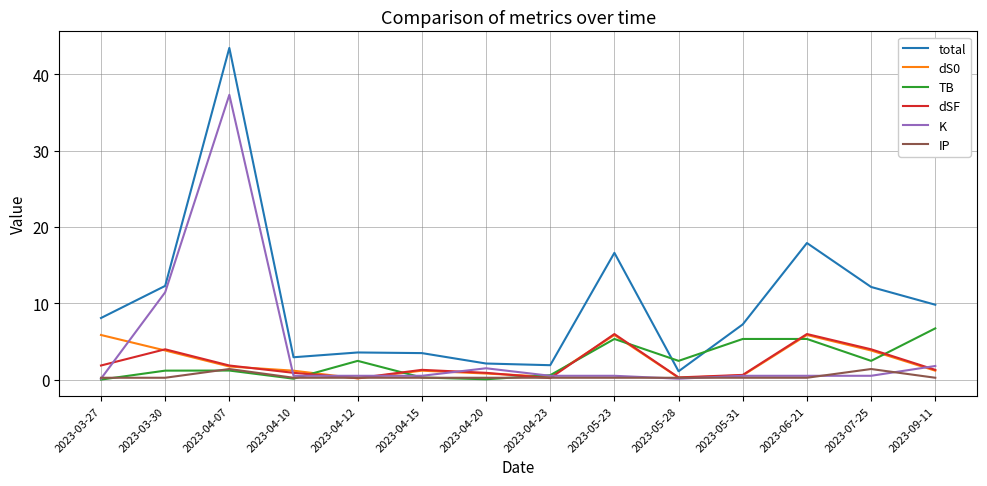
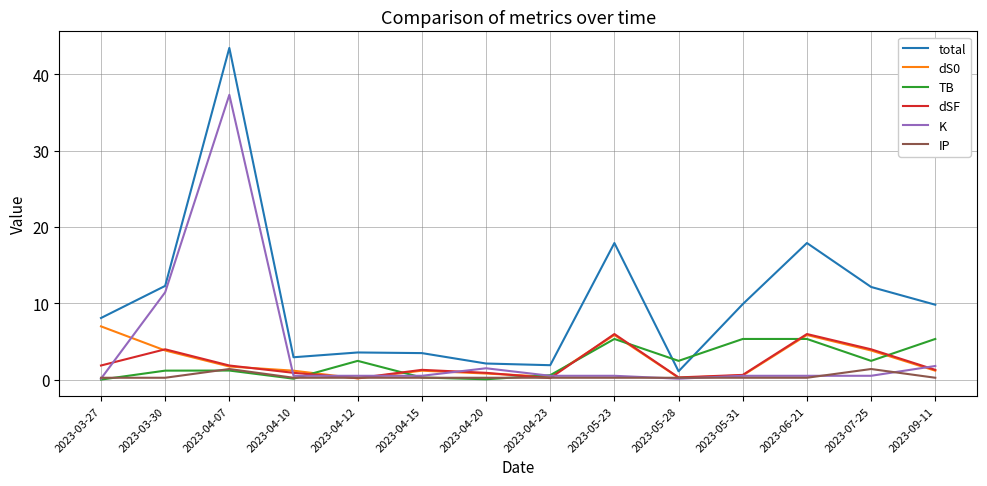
dS0, 2023-03-27: 6 -> 7
total, 2023-05-23: 17 -> 18
total, 2023-05-31: 7 -> 10
TB, 2023-09-11: 7 -> 5
